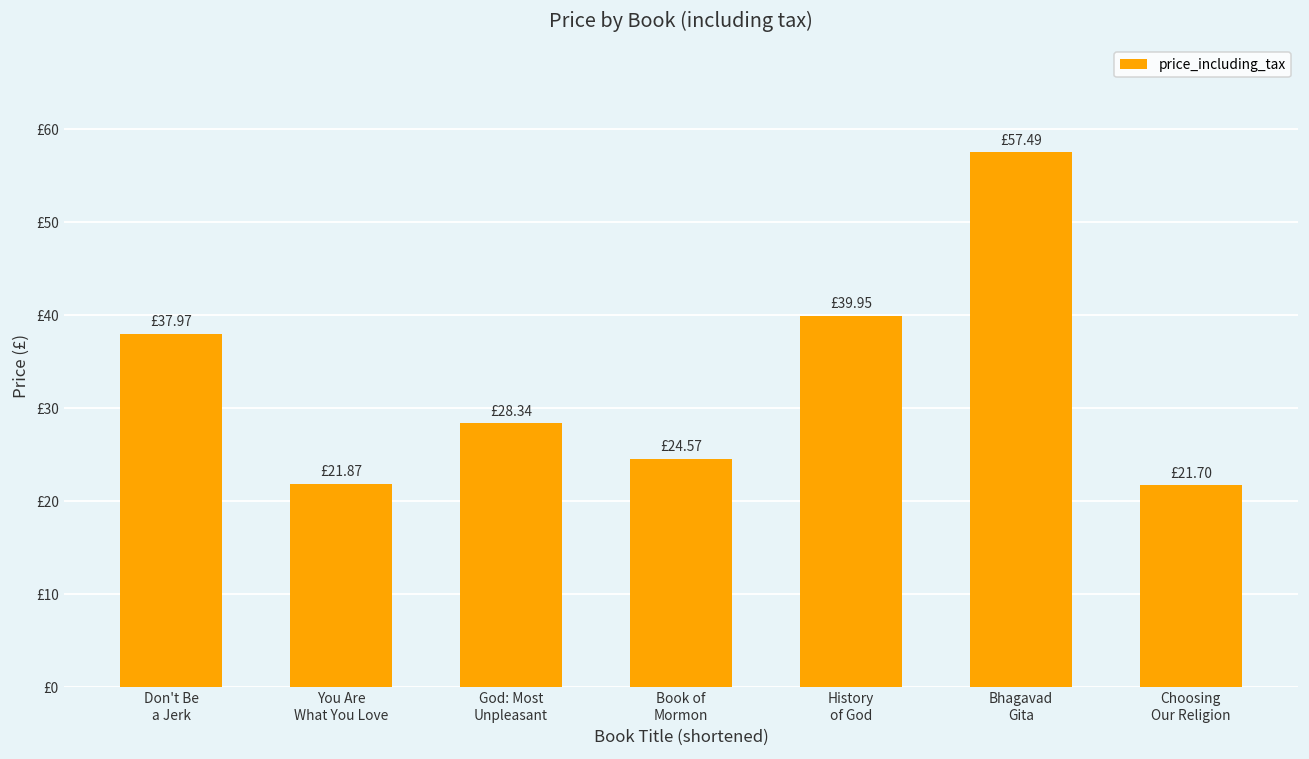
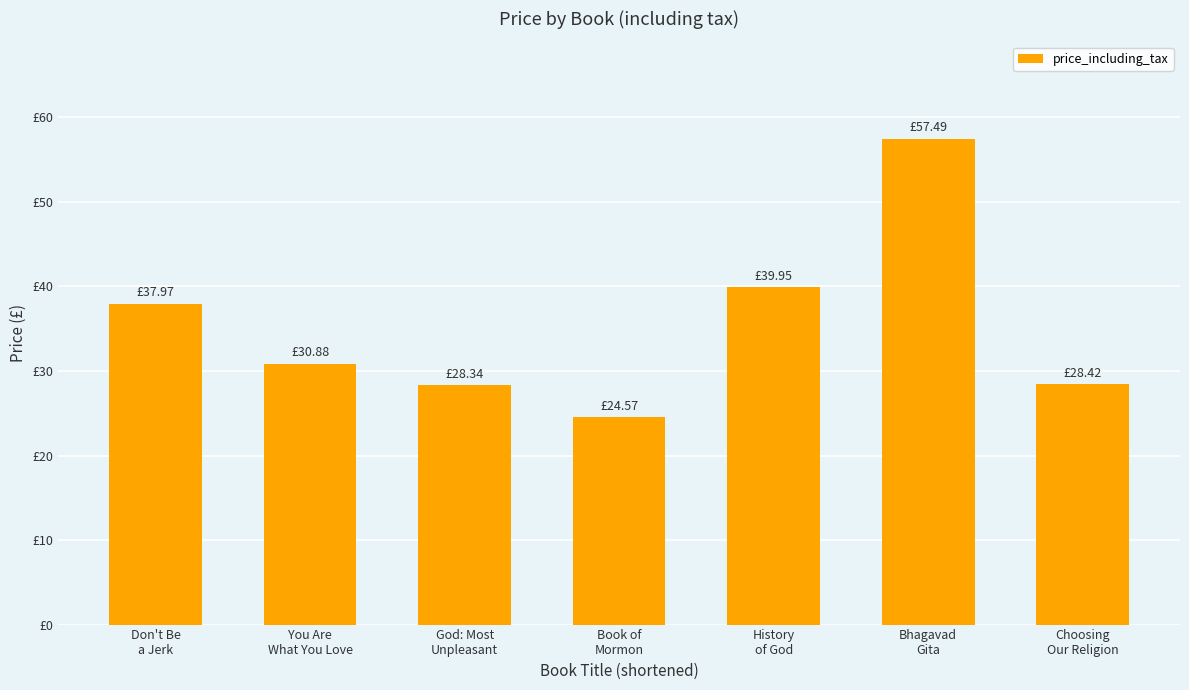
You Are What You Love: £21.87 -> £30.88
Choosing Our Religion: £21.70 -> £28.42
